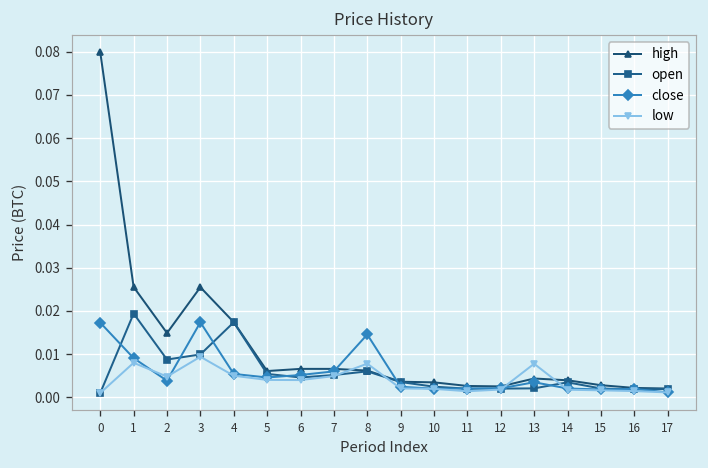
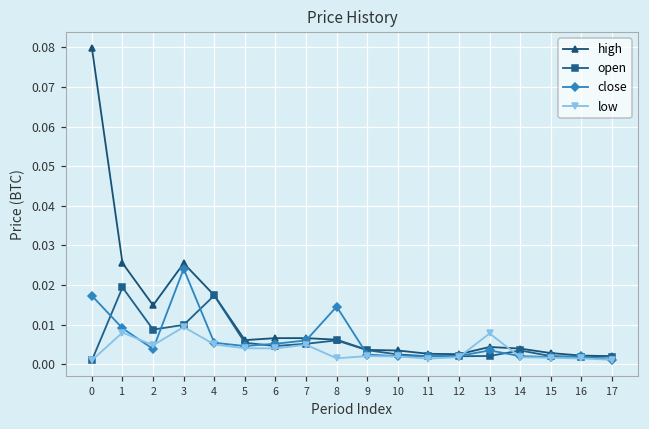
close, 3: 0.017 -> 0.024
low, 8: 0.008 -> 0.002
